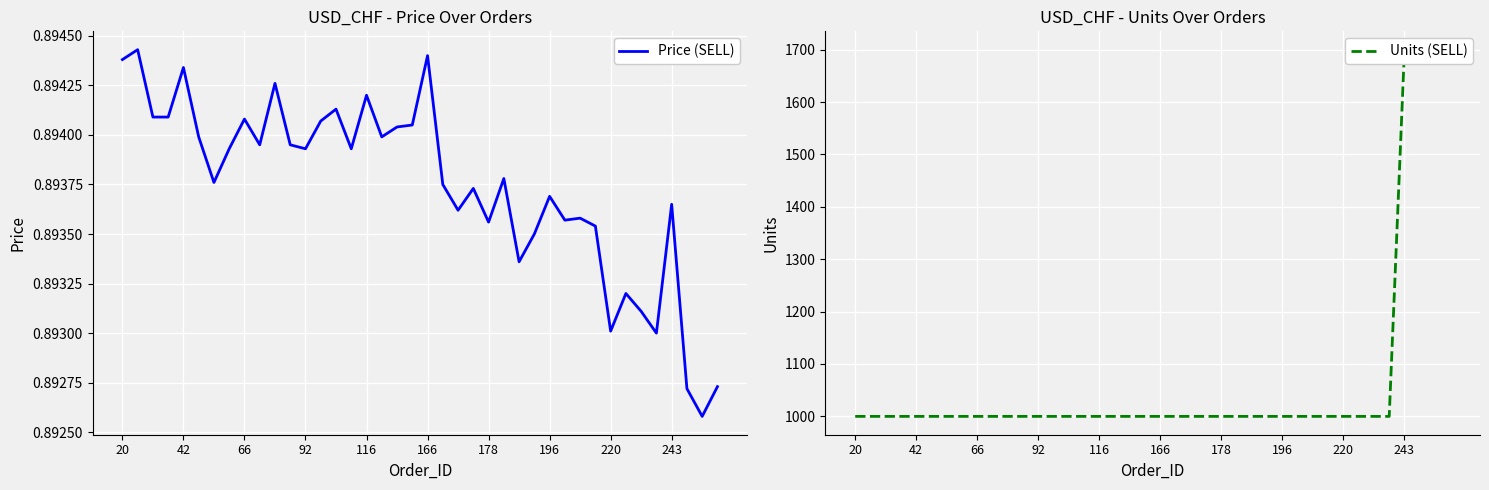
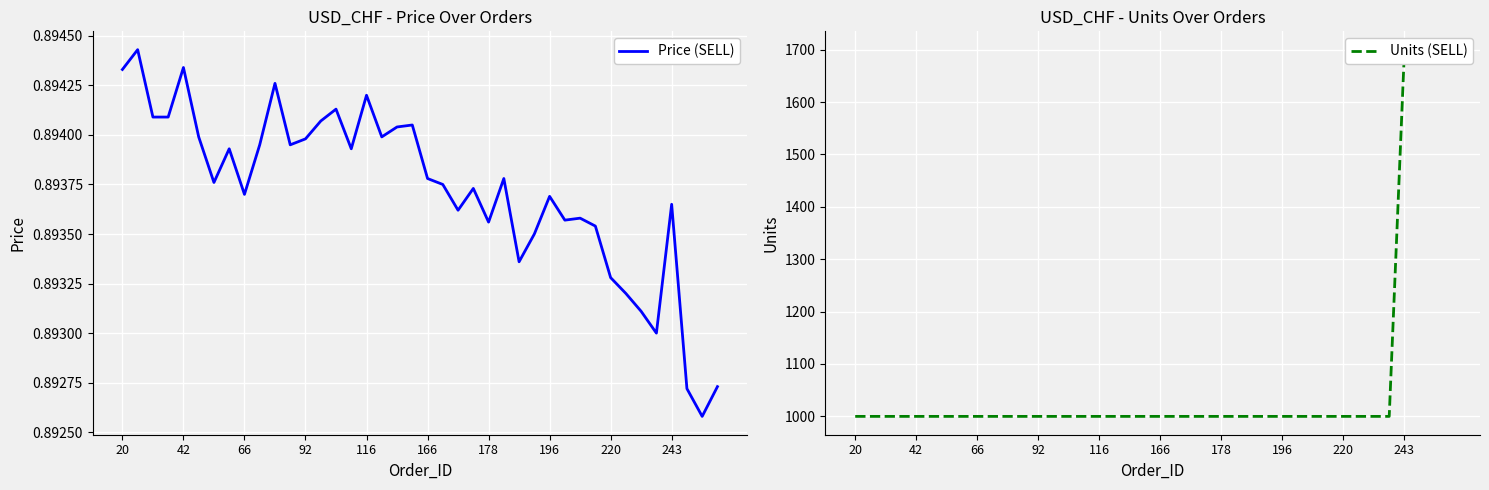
USD_CHF - Price Over Orders, 20: 0.89438 -> 0.89433
USD_CHF - Price Over Orders, 66: 0.89408 -> 0.89370
USD_CHF - Price Over Orders, 92: 0.89393 -> 0.89398
USD_CHF - Price Over Orders, 166: 0.89440 -> 0.89378
USD_CHF - Price Over Orders, 220: 0.89301 -> 0.89328
